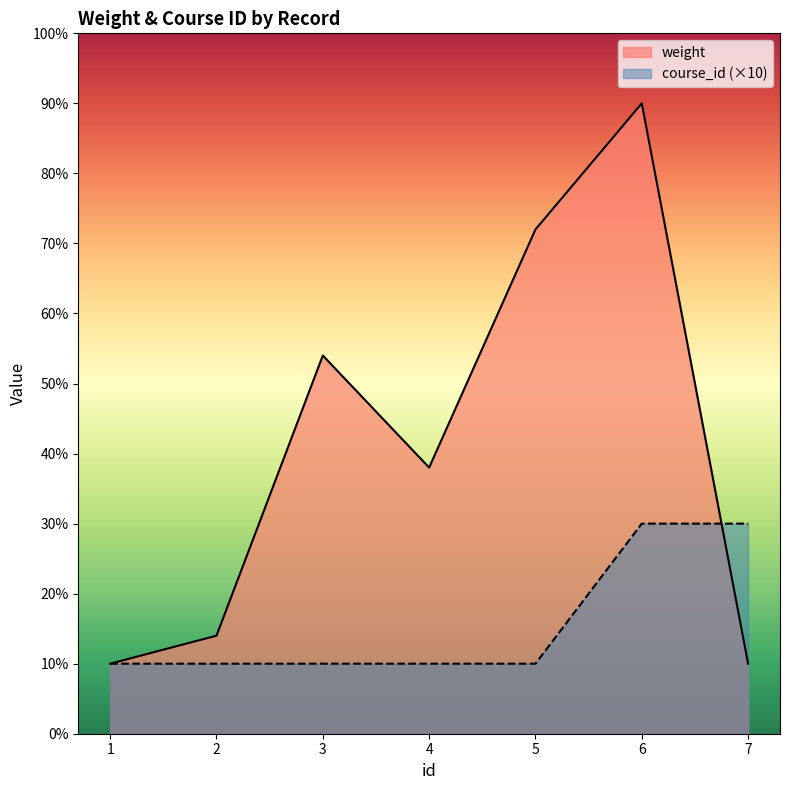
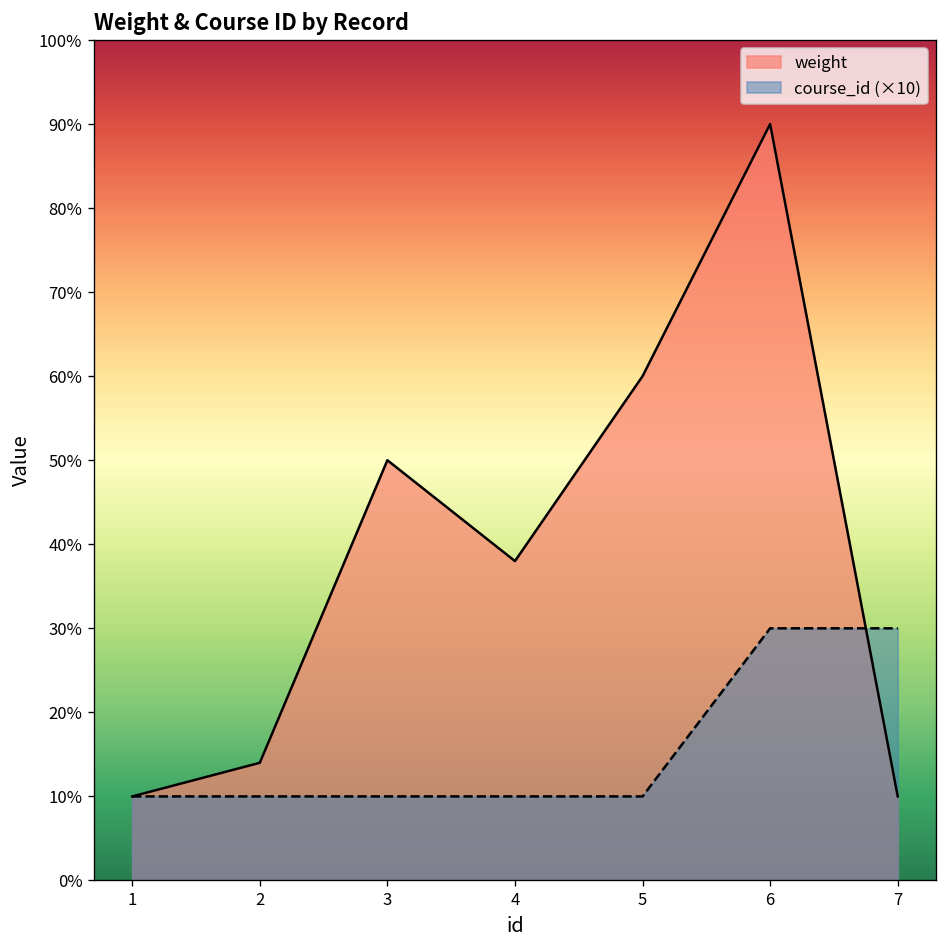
weight, 3: 54% -> 50%
weight, 5: 72% -> 60%
